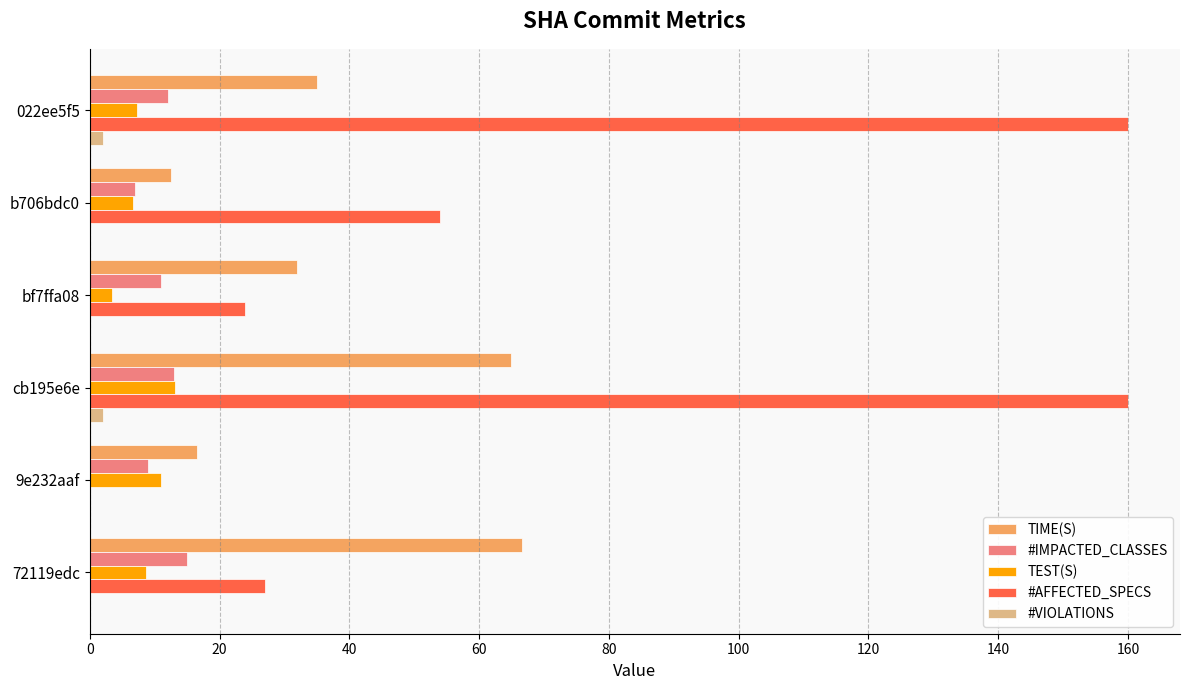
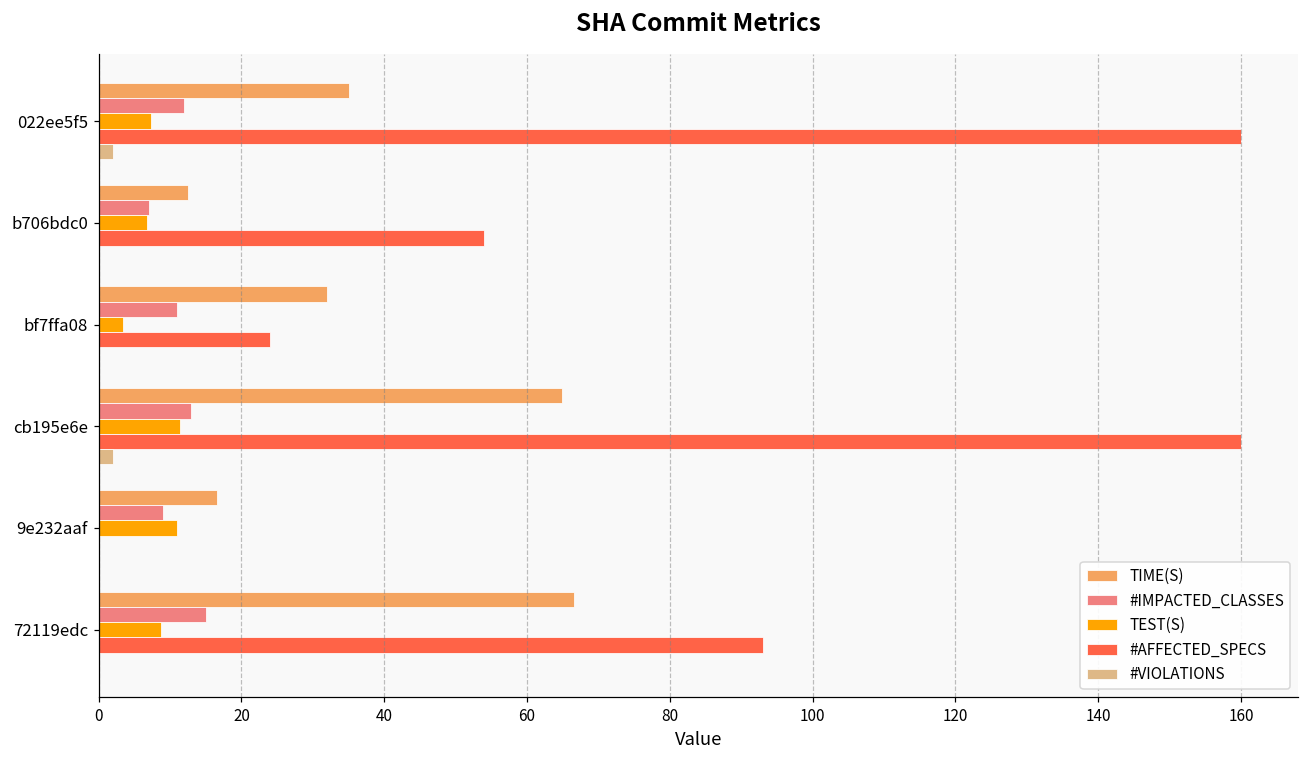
TEST(S), cb195e6e: 13 -> 11
#AFFECTED_SPECS, 72119edc: 27 -> 93
